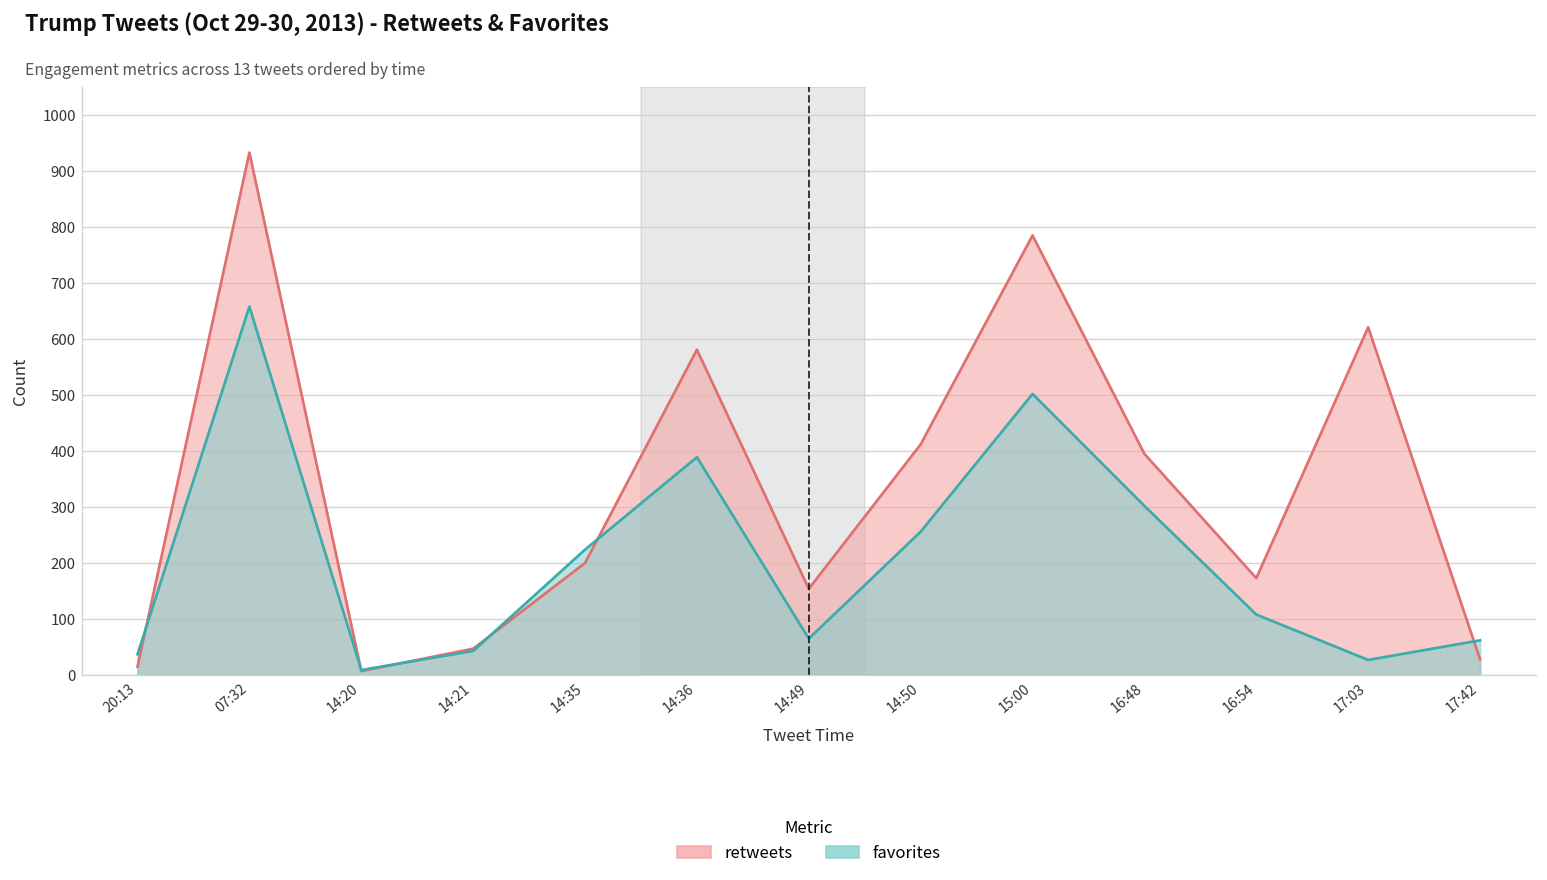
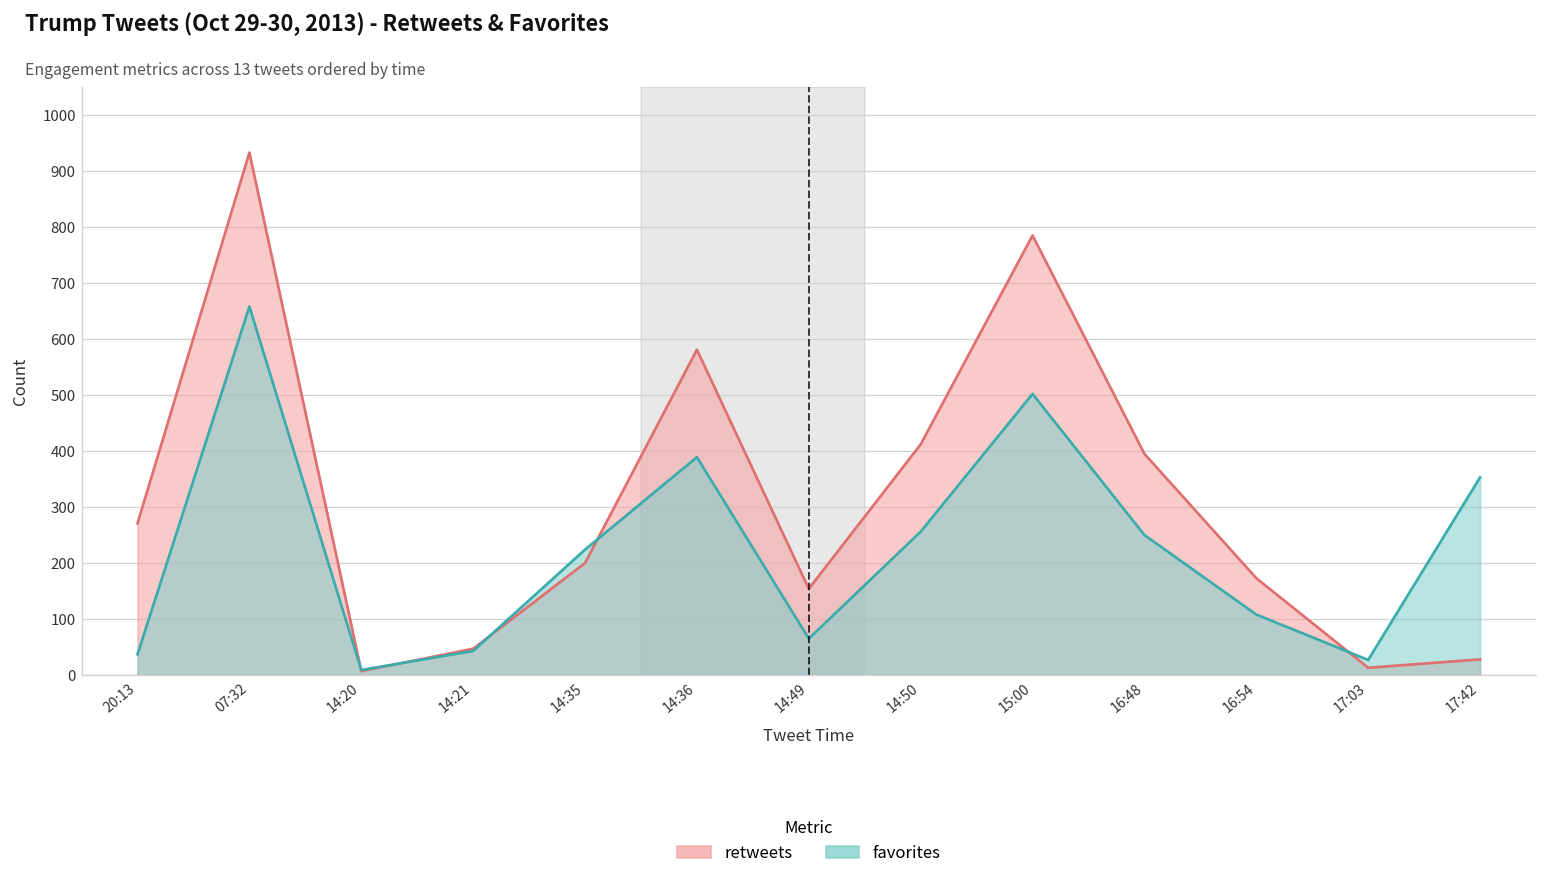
retweets, 20:13: 20 -> 270
favorites, 16:48: 300 -> 250
retweets, 17:03: 620 -> 10
favorites, 17:42: 60 -> 350
